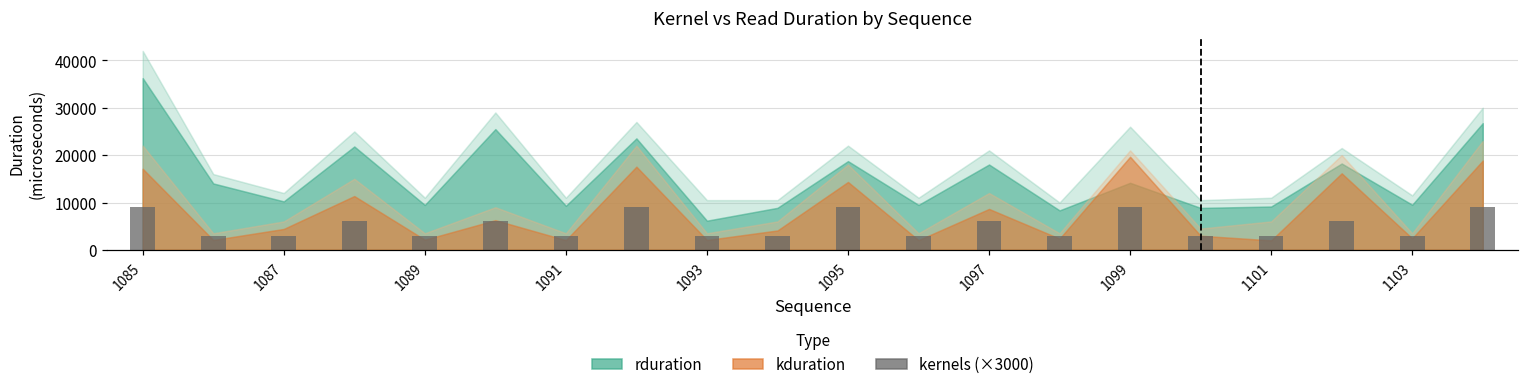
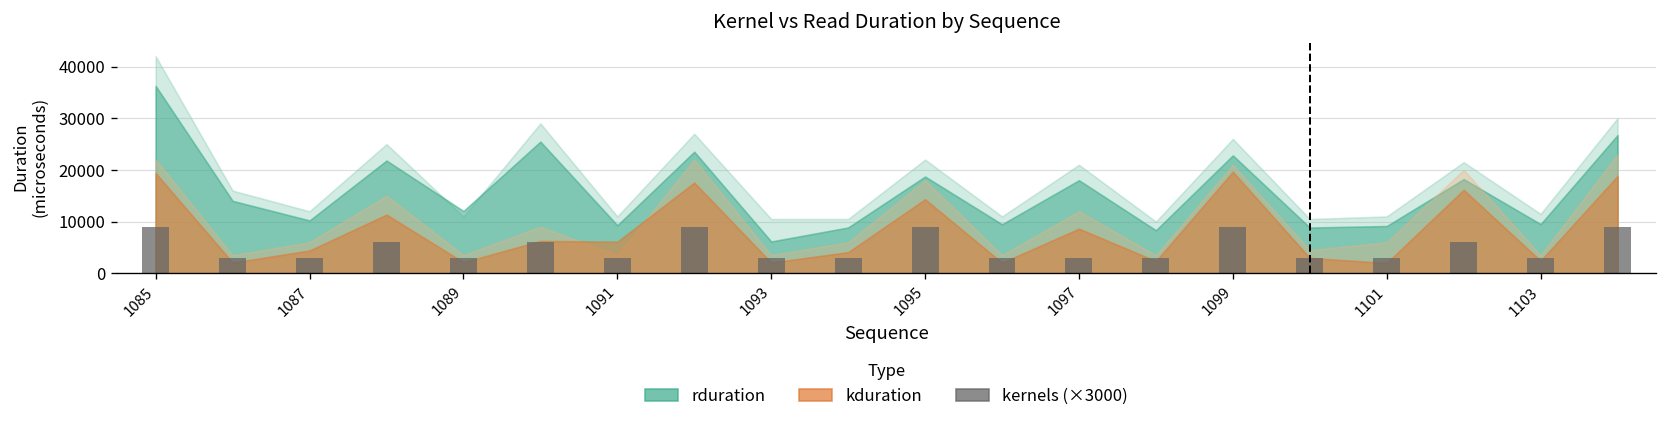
kduration, 1085: 17000 -> 19000
rduration, 1089: 9000 -> 12000
kduration, 1091: 2000 -> 6000
kernels (×3000), 1097: 6000 -> 3000
rduration, 1099: 14000 -> 23000
